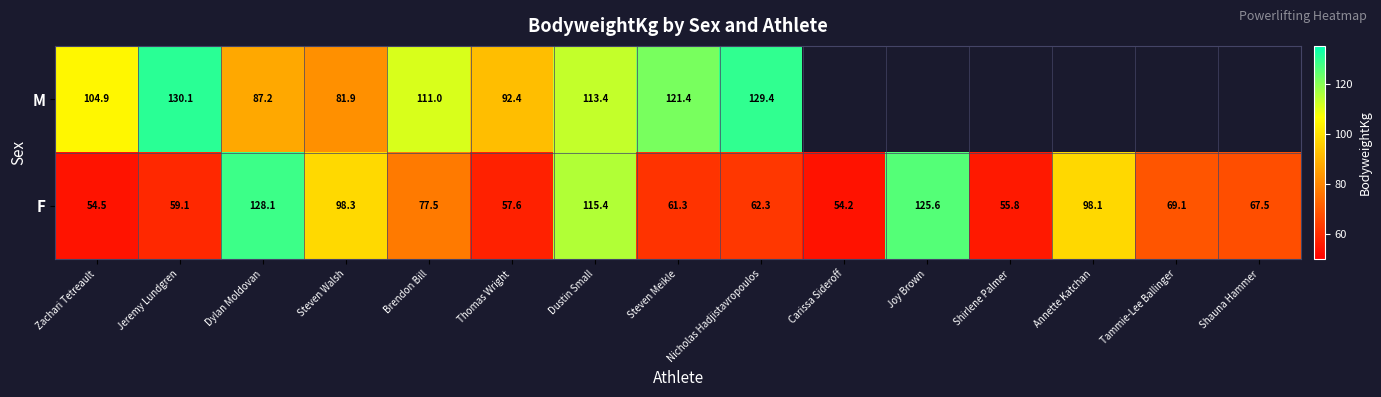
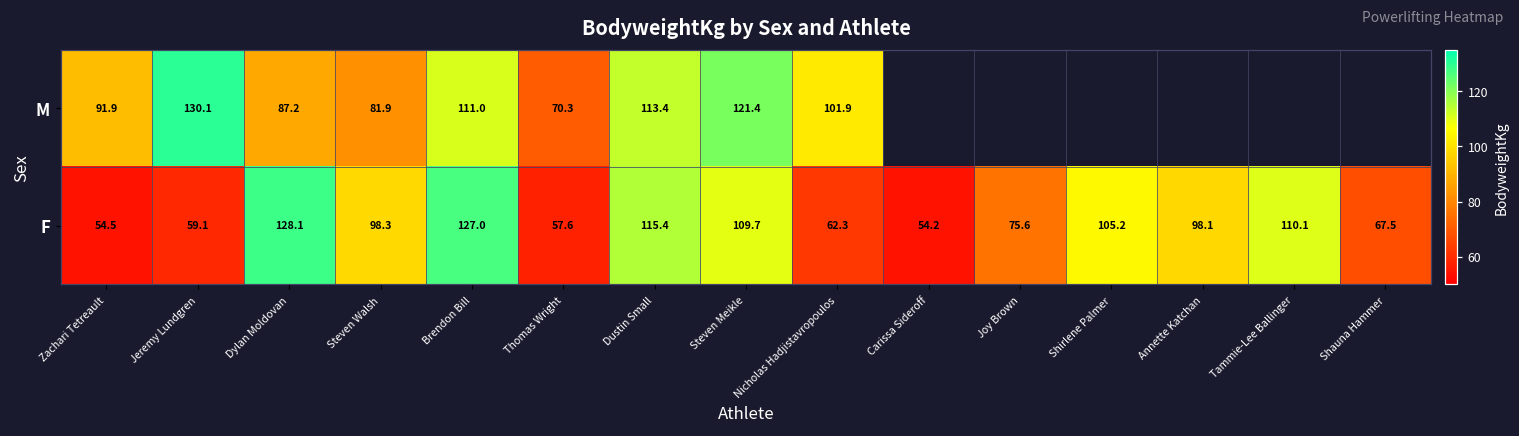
M, Zachari Tetreault: 104.9 -> 91.9
M, Thomas Wright: 92.4 -> 70.3
M, Nicholas Hadjistavropoulos: 129.4 -> 101.9
F, Brendon Bill: 77.5 -> 127.0
F, Steven Meikle: 61.3 -> 109.7
F, Joy Brown: 125.6 -> 75.6
F, Shirlene Palmer: 55.8 -> 105.2
F, Tammie-Lee Ballinger: 69.1 -> 110.1
